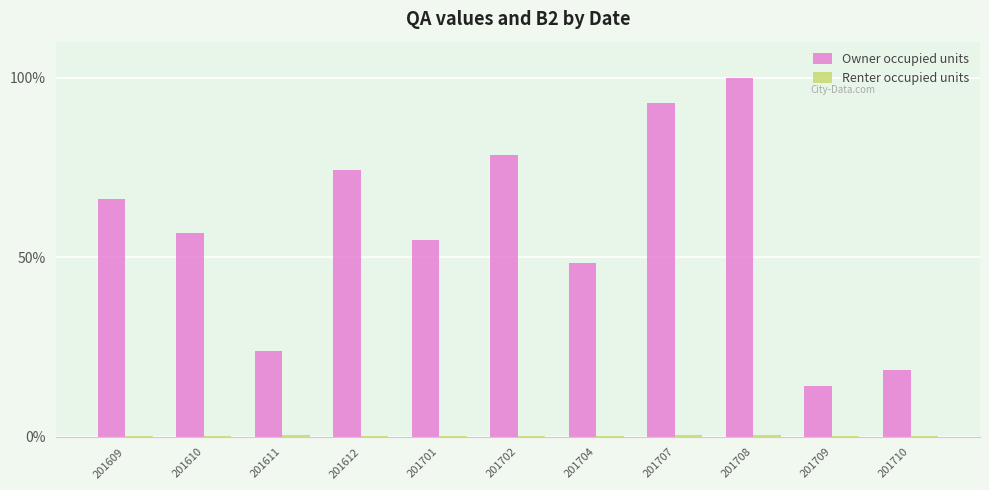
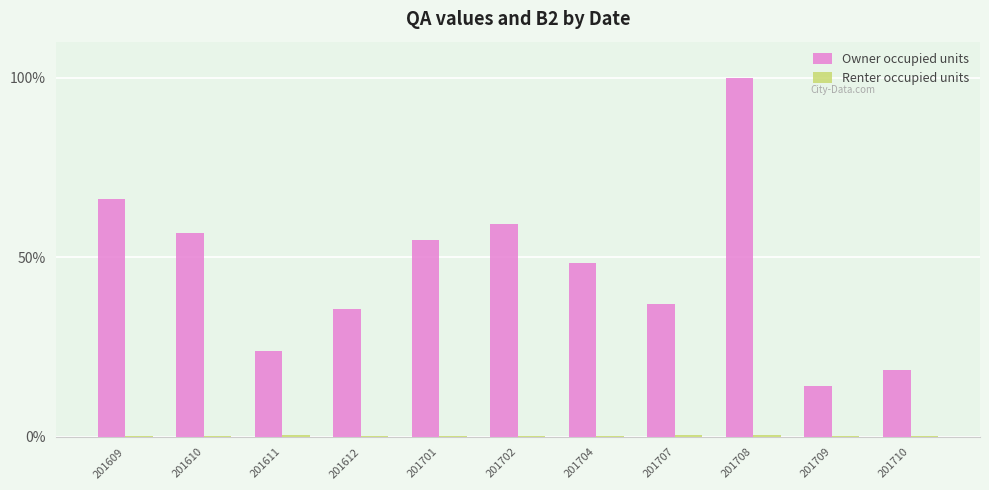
Owner occupied units, 201612: 74% -> 36%
Owner occupied units, 201702: 79% -> 59%
Owner occupied units, 201707: 93% -> 37%
